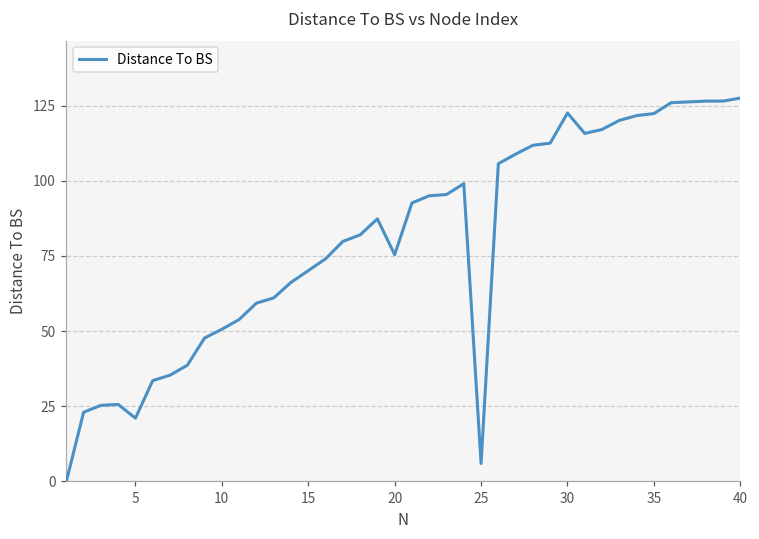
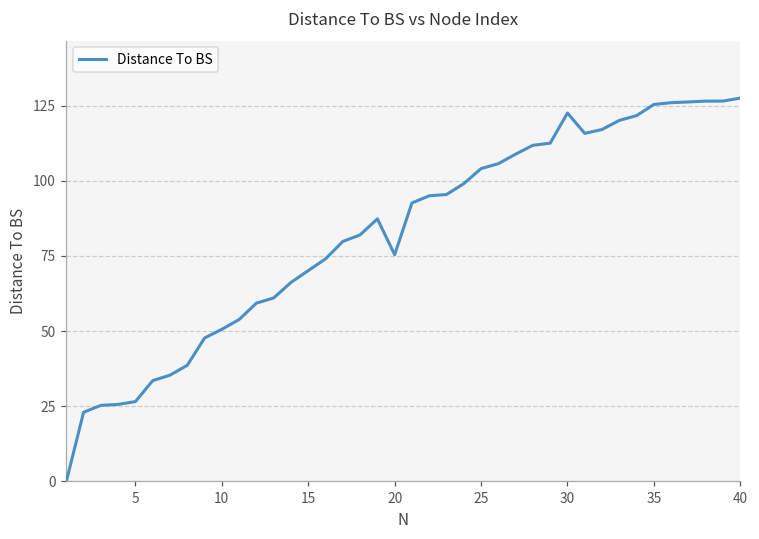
5: 21 -> 27
25: 6 -> 104
35: 122 -> 125
